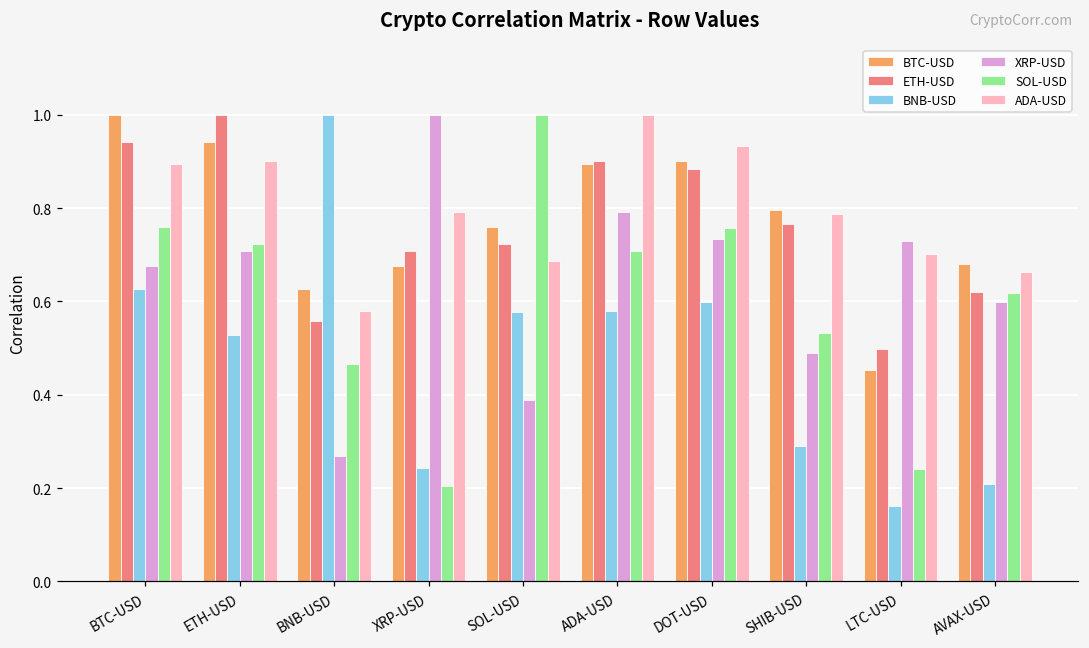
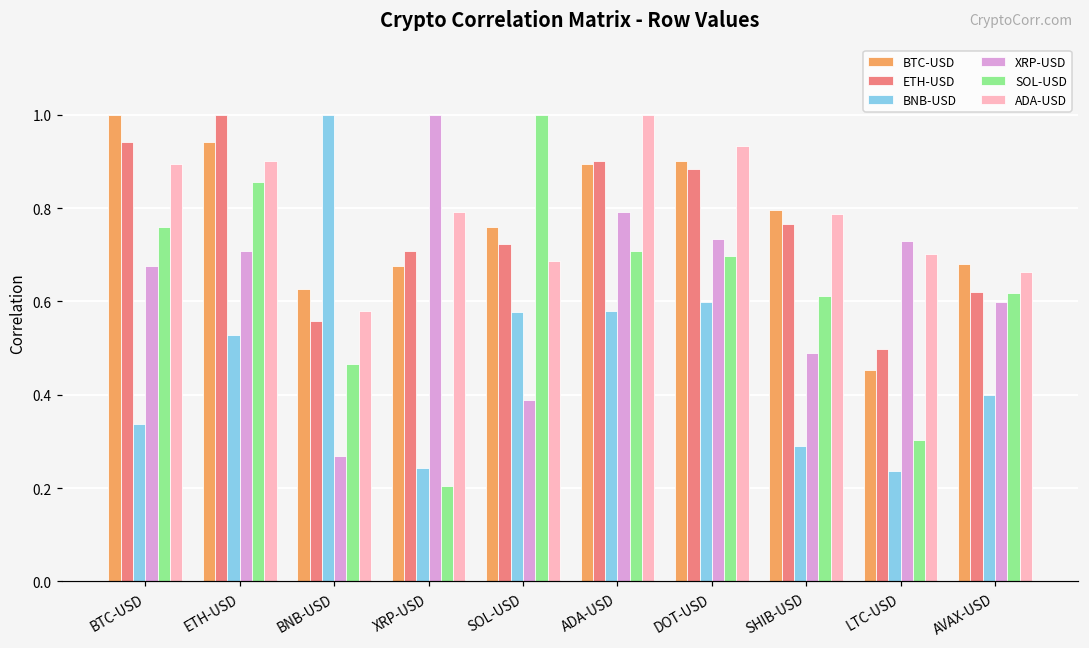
BNB-USD, BTC-USD: 0.63 -> 0.34
SOL-USD, ETH-USD: 0.72 -> 0.86
SOL-USD, DOT-USD: 0.76 -> 0.70
SOL-USD, SHIB-USD: 0.53 -> 0.61
BNB-USD, LTC-USD: 0.16 -> 0.24
SOL-USD, LTC-USD: 0.24 -> 0.30
BNB-USD, AVAX-USD: 0.21 -> 0.40
